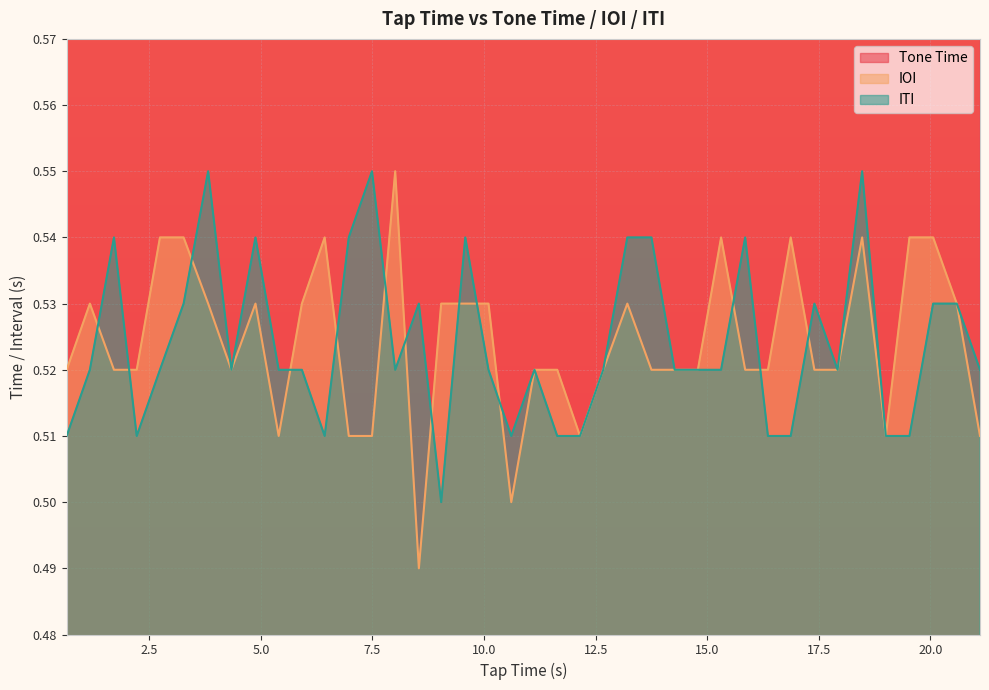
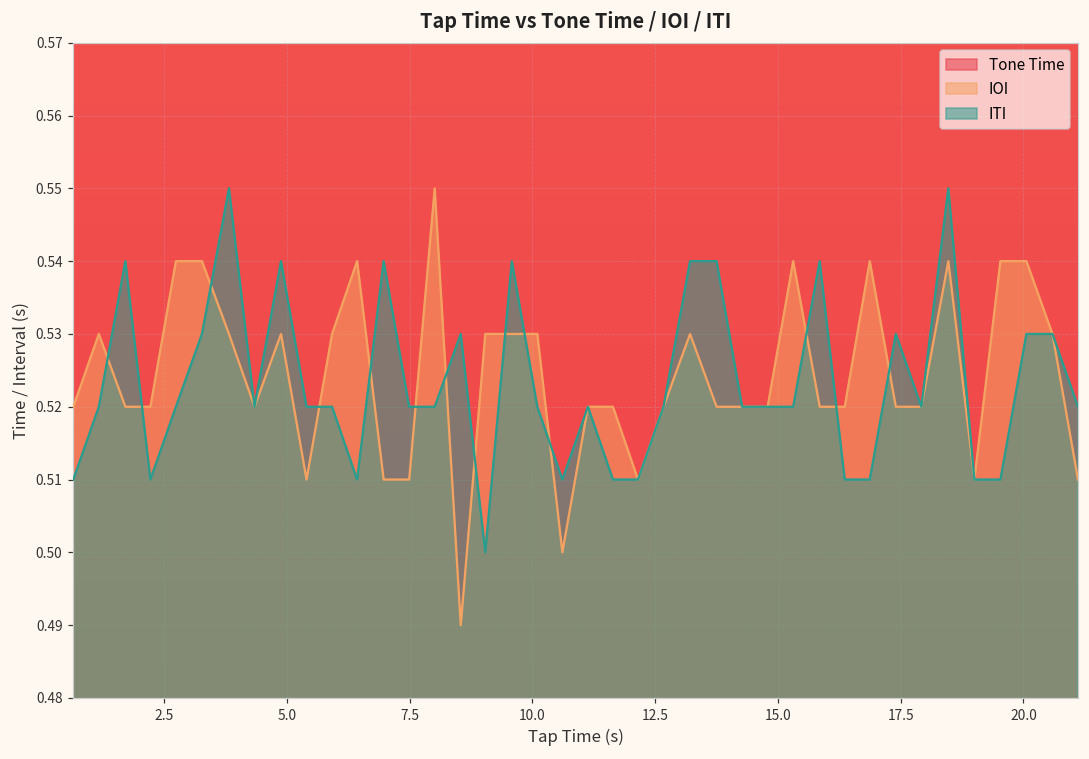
ITI, 7.5: 0.55 -> 0.52
